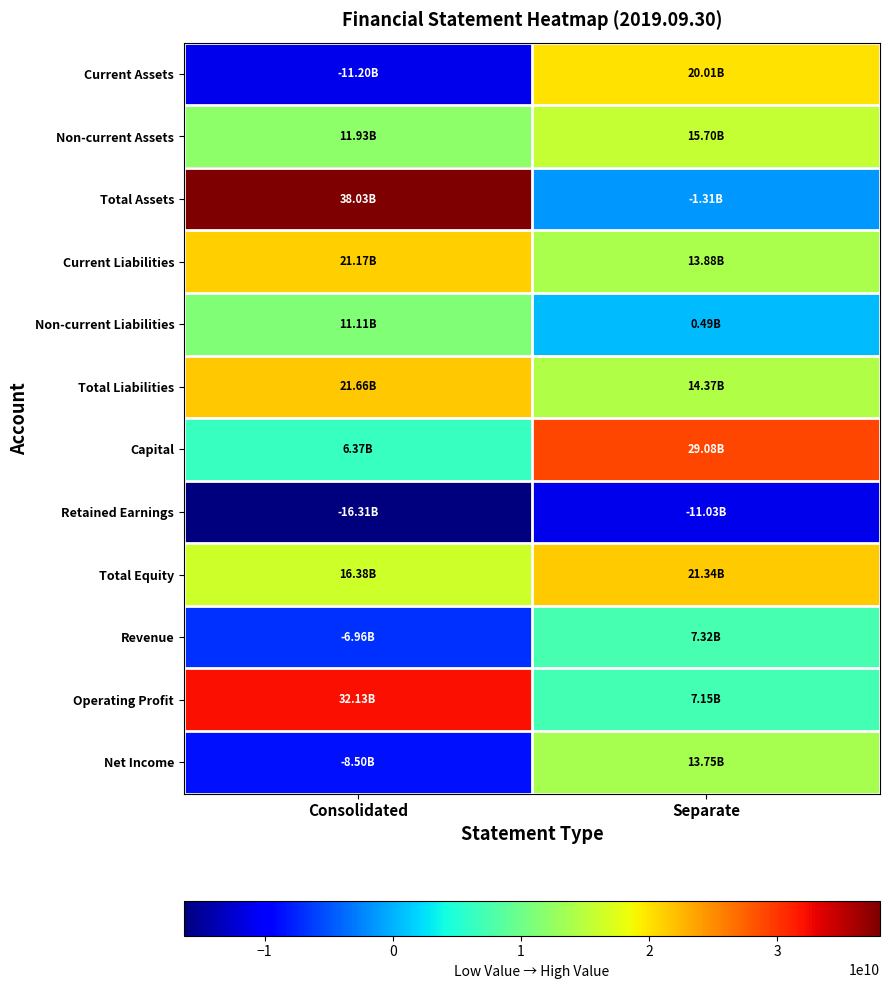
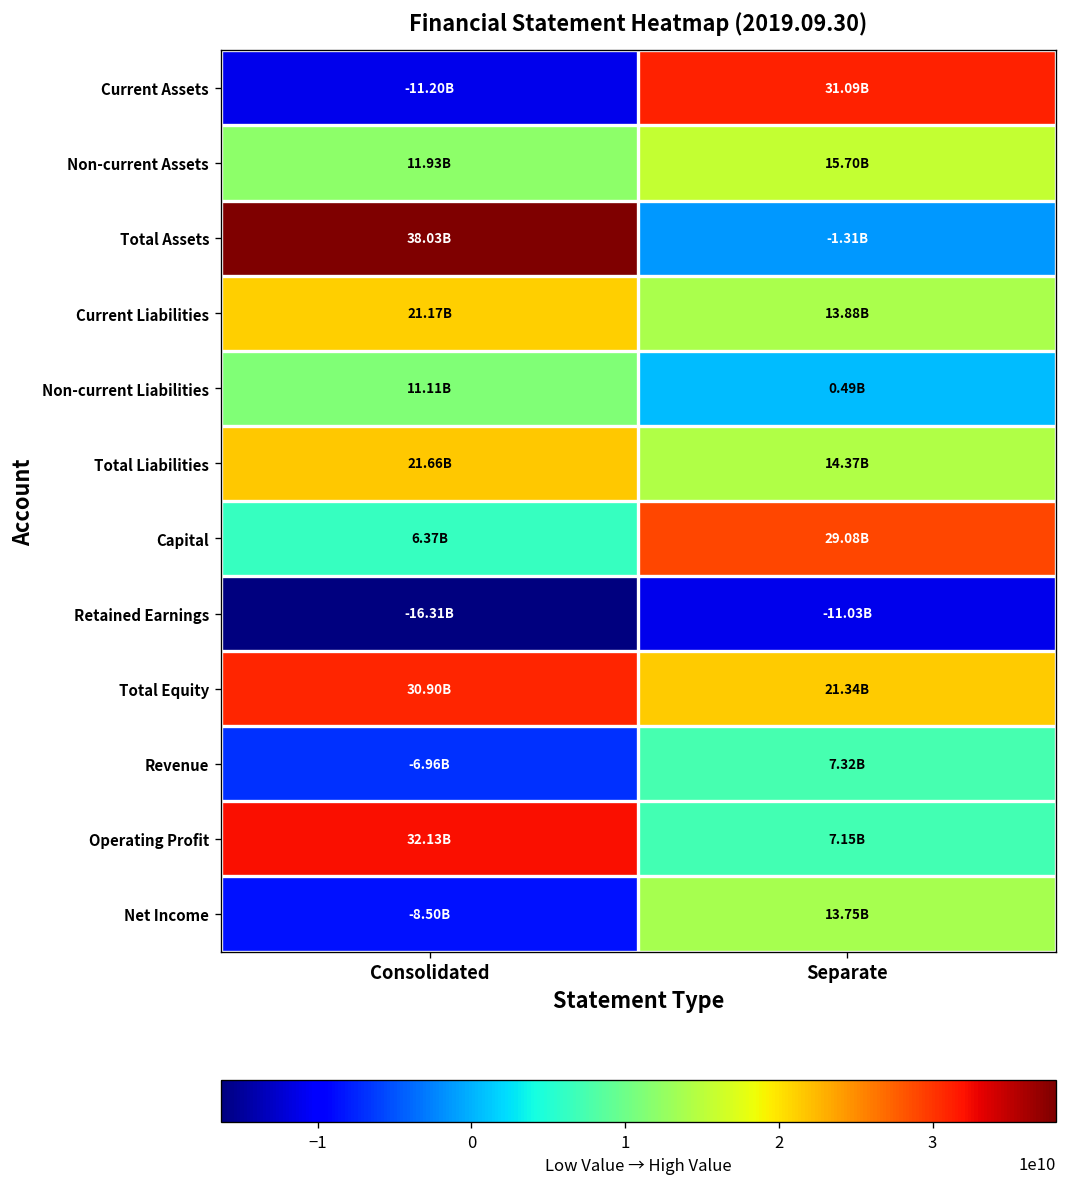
Current Assets, Separate: 20.01B -> 31.09B
Total Equity, Consolidated: 16.38B -> 30.90B
